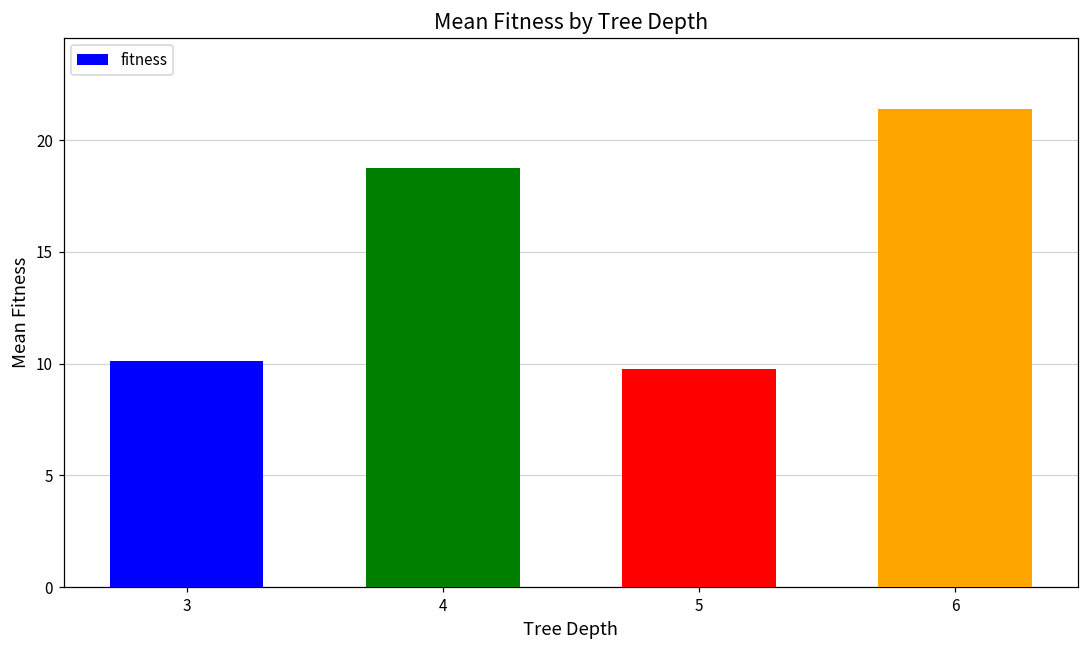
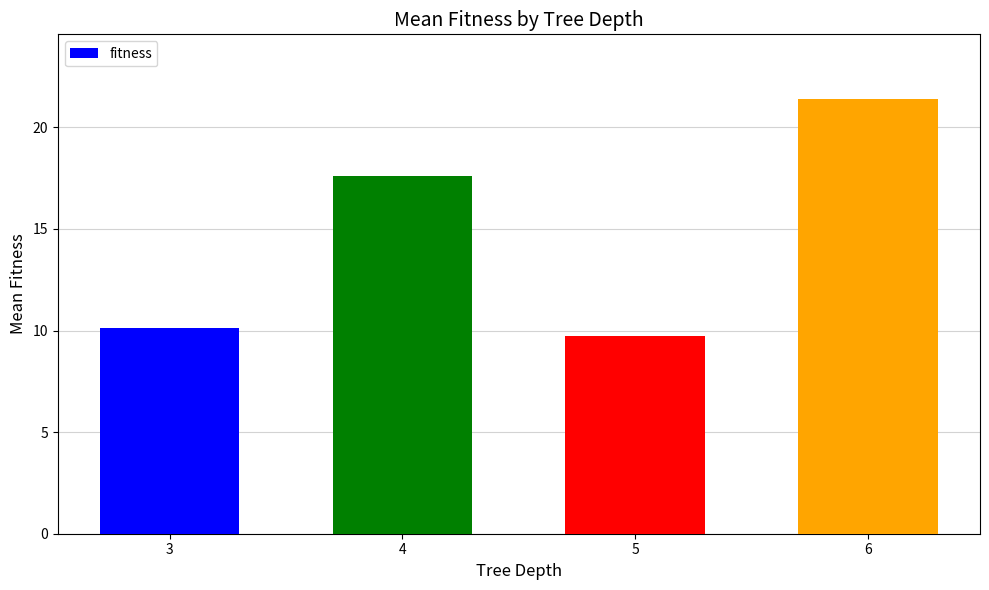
4: 18.8 -> 17.6
